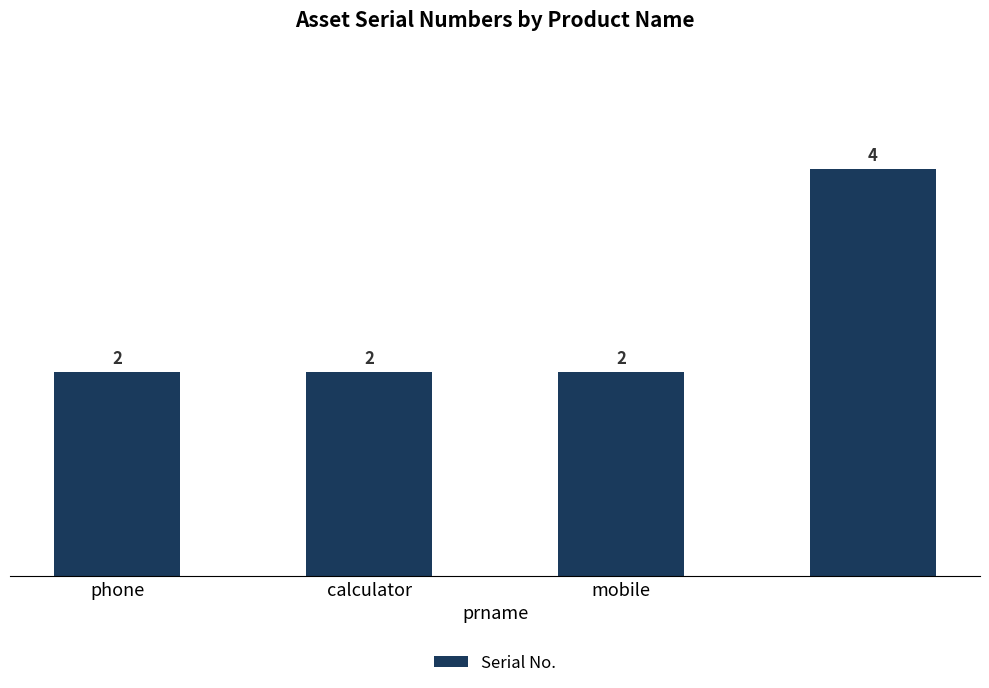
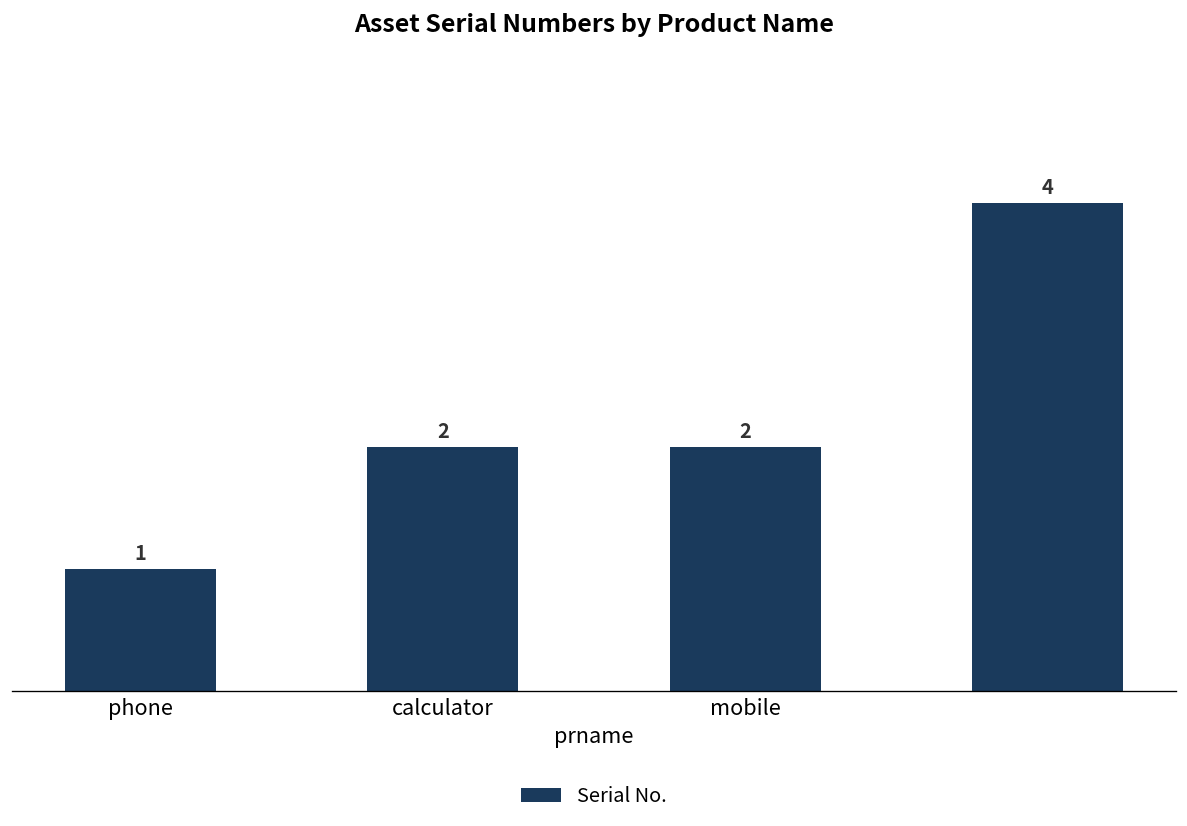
phone: 2 -> 1
